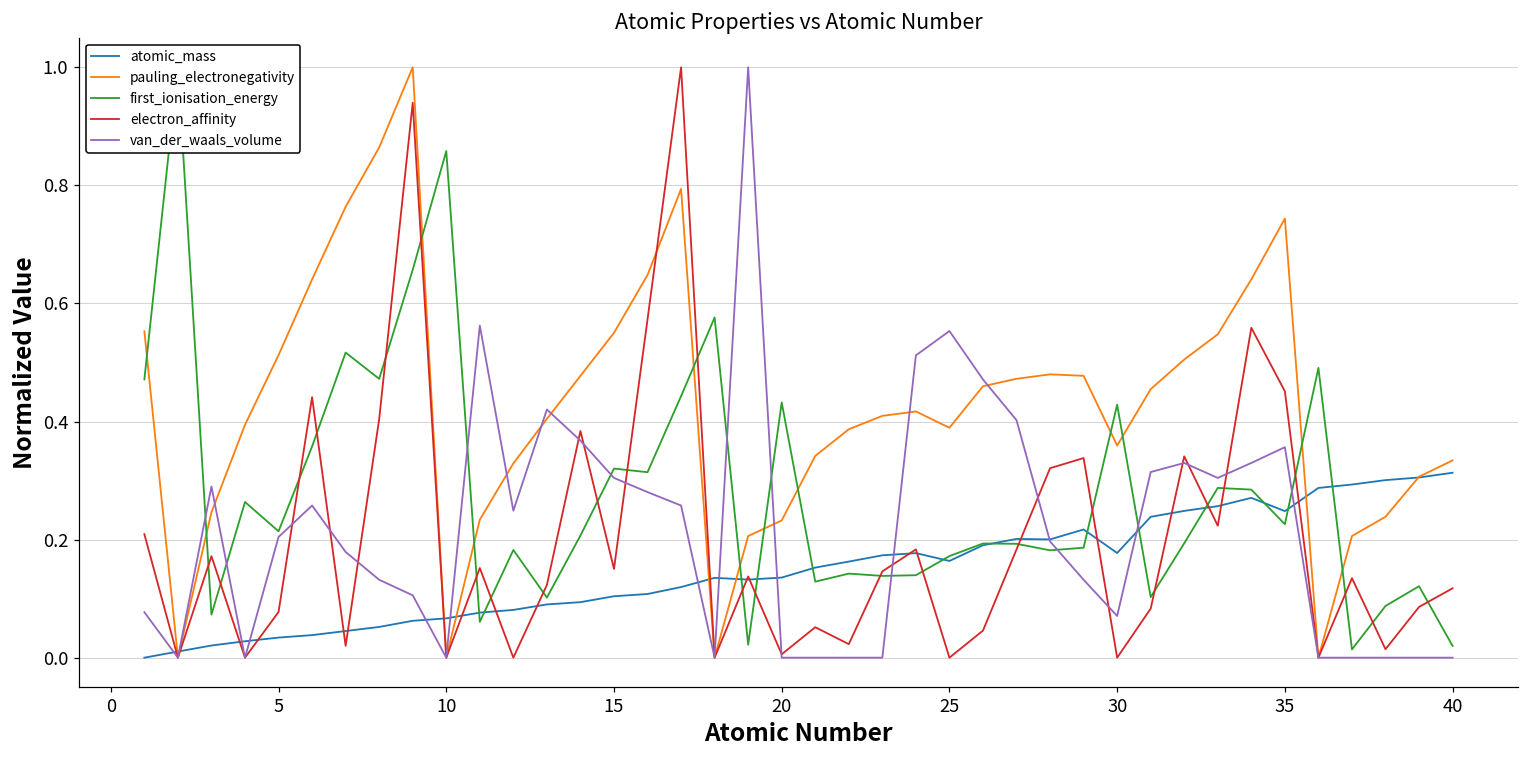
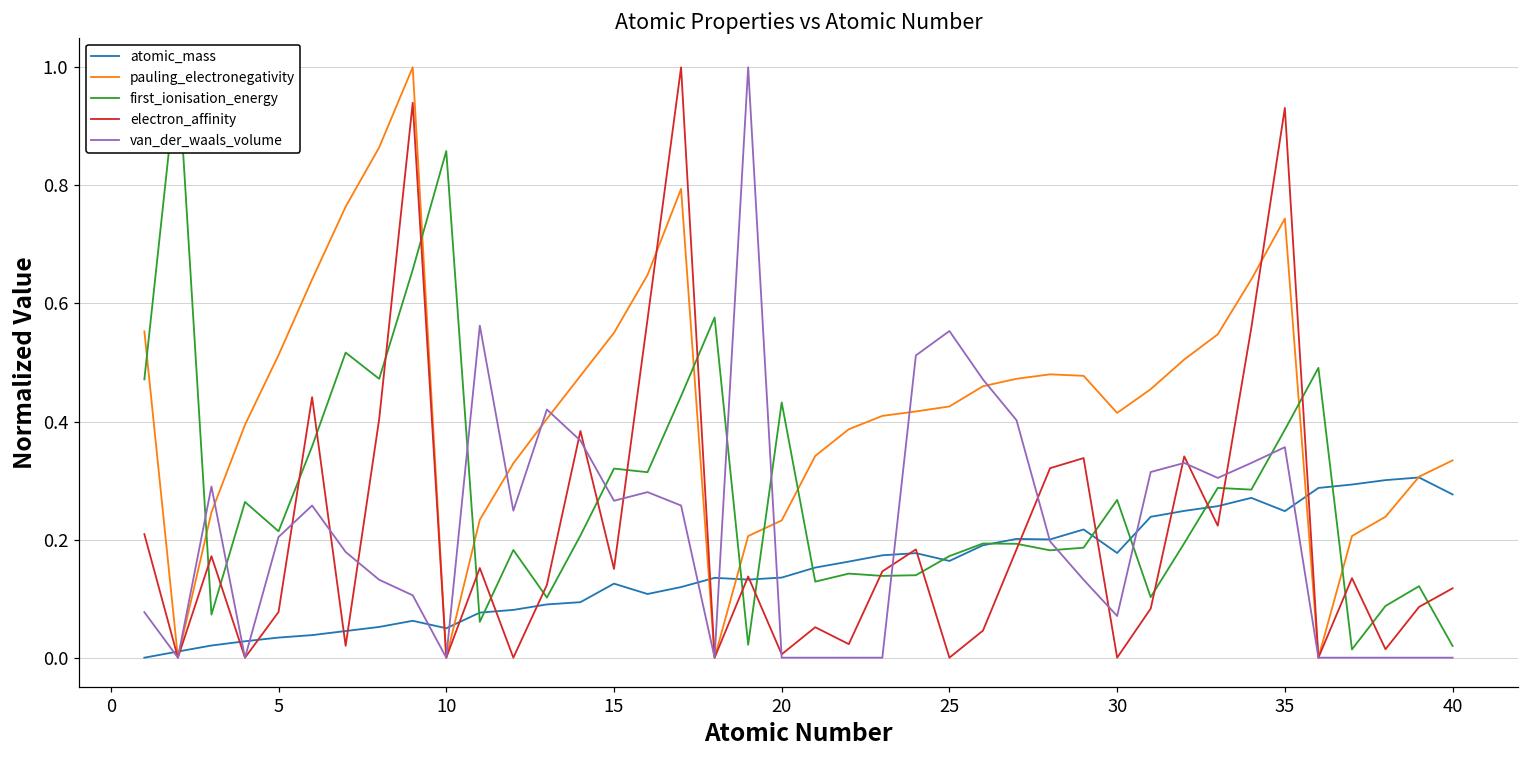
atomic_mass, 10: 0.07 -> 0.05
atomic_mass, 15: 0.10 -> 0.13
van_der_waals_volume, 15: 0.30 -> 0.27
pauling_electronegativity, 25: 0.39 -> 0.43
pauling_electronegativity, 30: 0.36 -> 0.41
first_ionisation_energy, 30: 0.43 -> 0.27
first_ionisation_energy, 35: 0.23 -> 0.39
electron_affinity, 35: 0.45 -> 0.93
atomic_mass, 40: 0.31 -> 0.28
